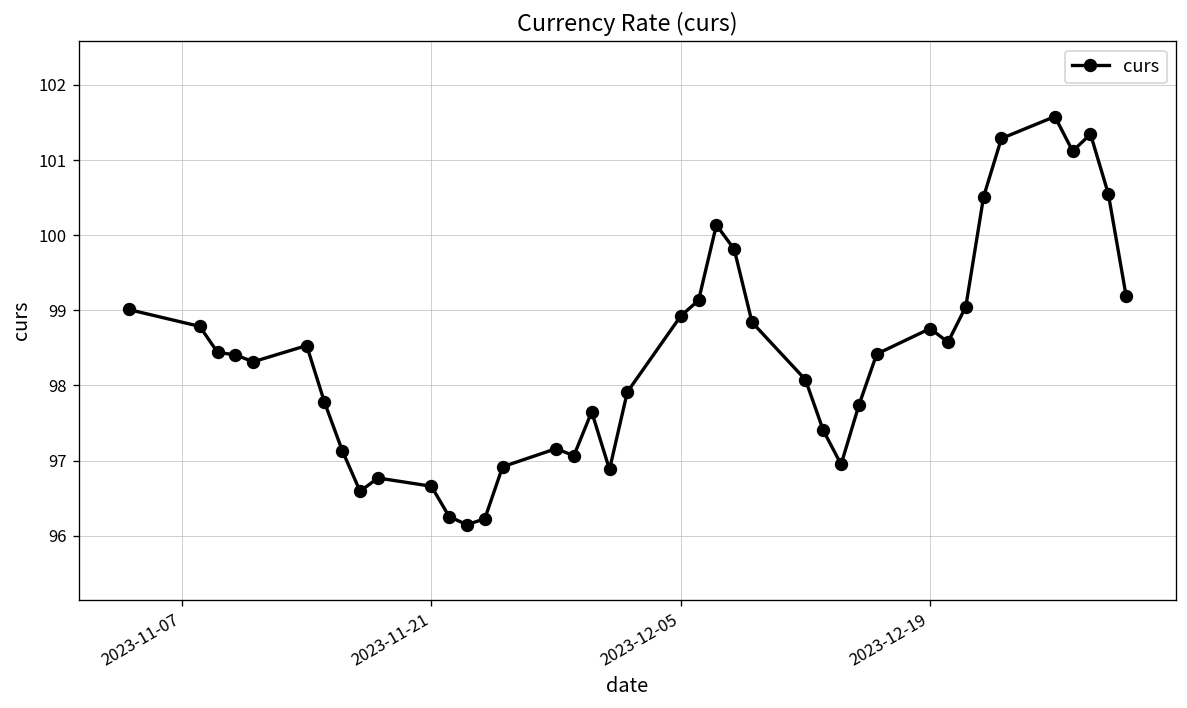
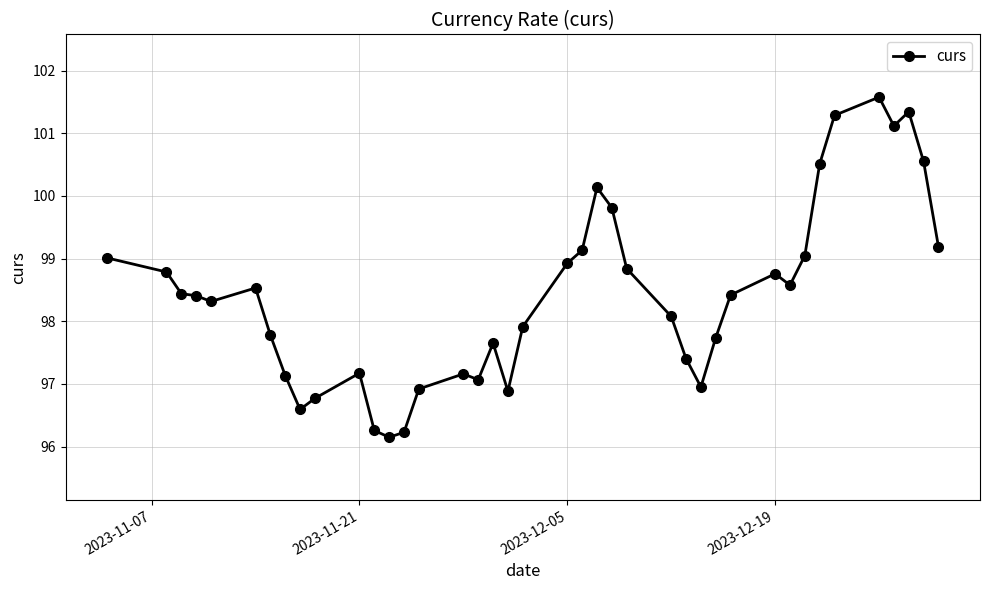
2023-11-21: 96.7 -> 97.2
